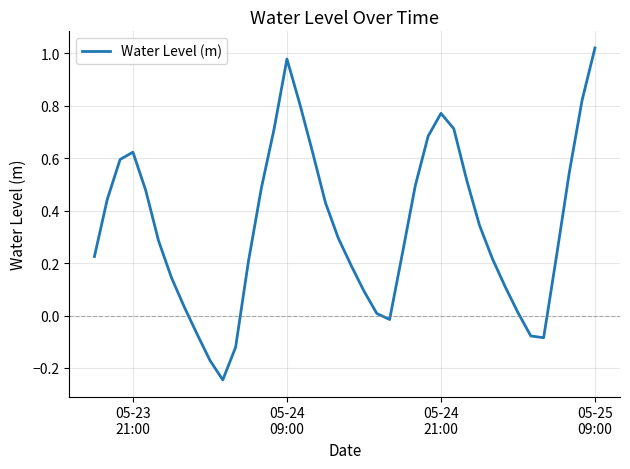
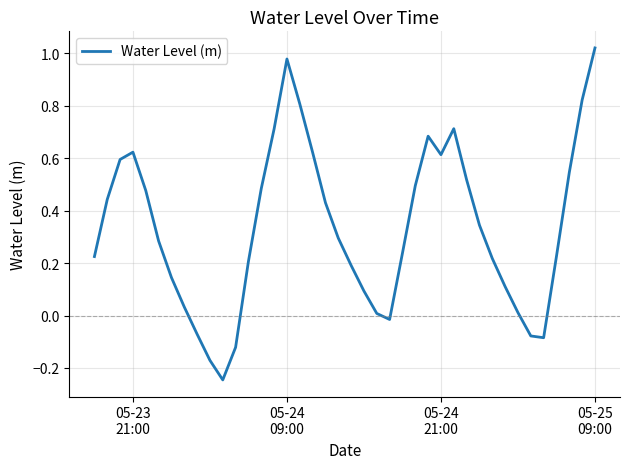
05-24 21:00: 0.77 -> 0.61
